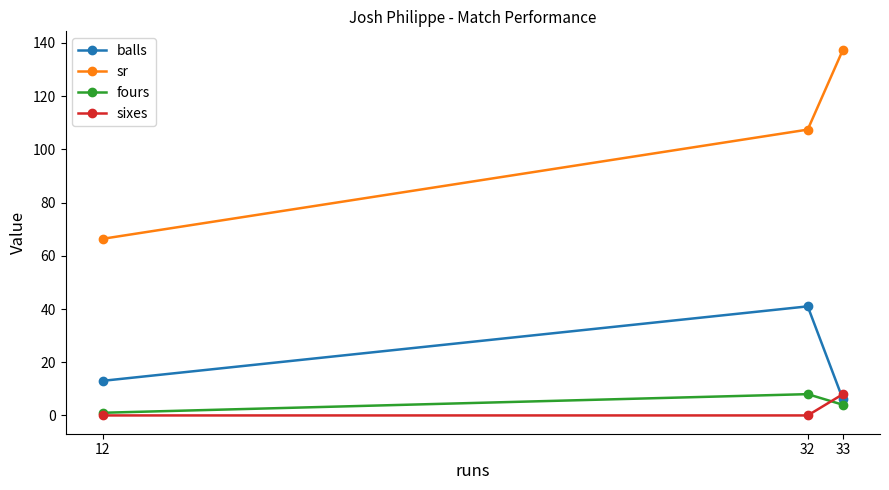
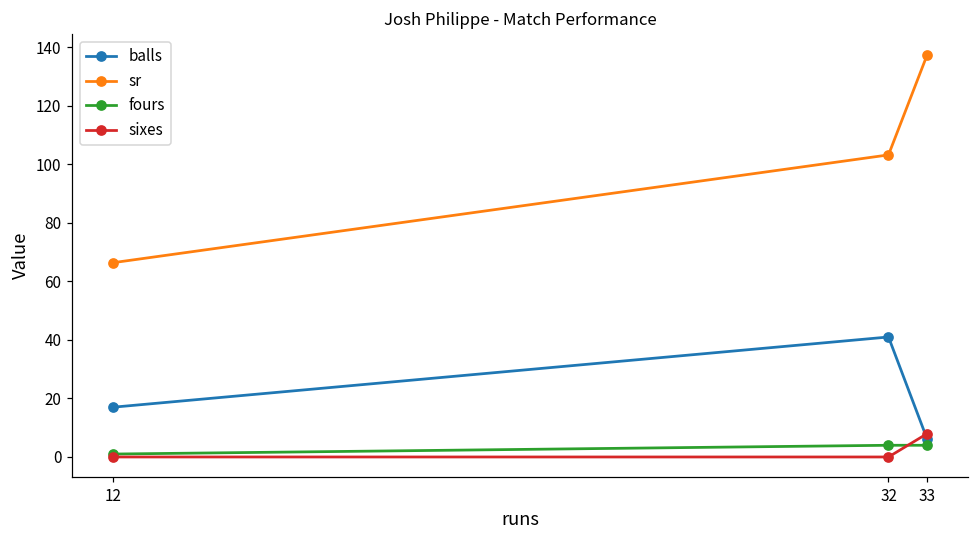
balls, 12: 13 -> 17
sr, 32: 107 -> 103
fours, 32: 8 -> 4
